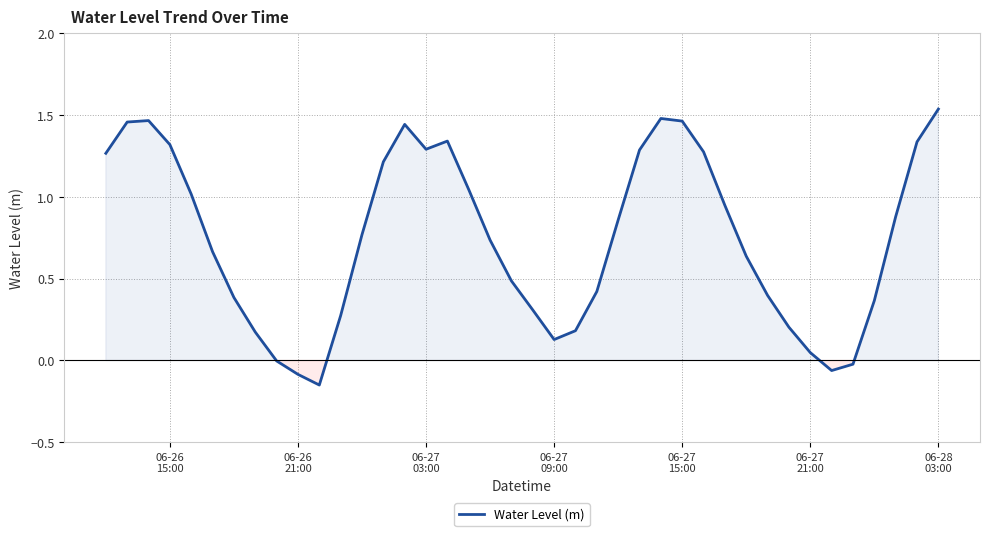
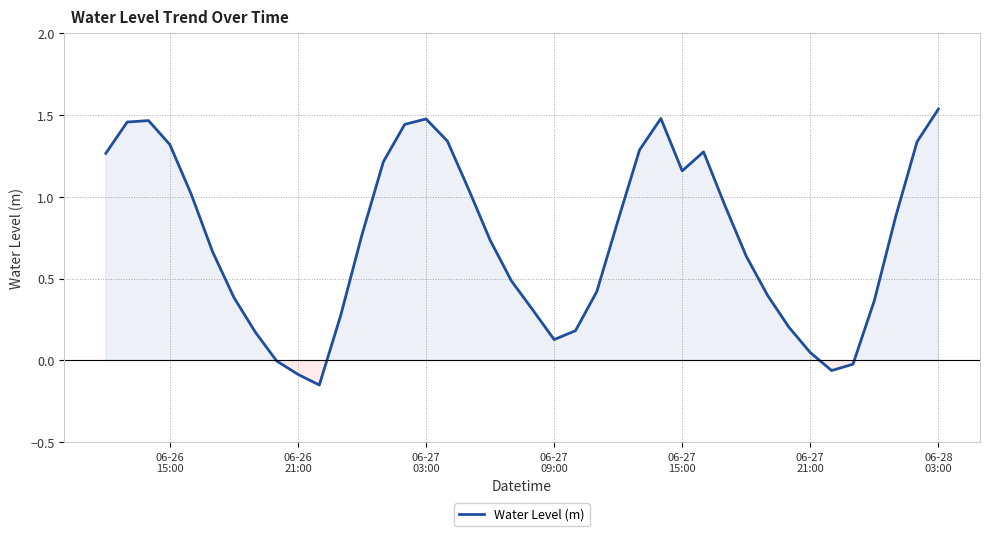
06-27 03:00: 1.29 -> 1.48
06-27 15:00: 1.46 -> 1.16
